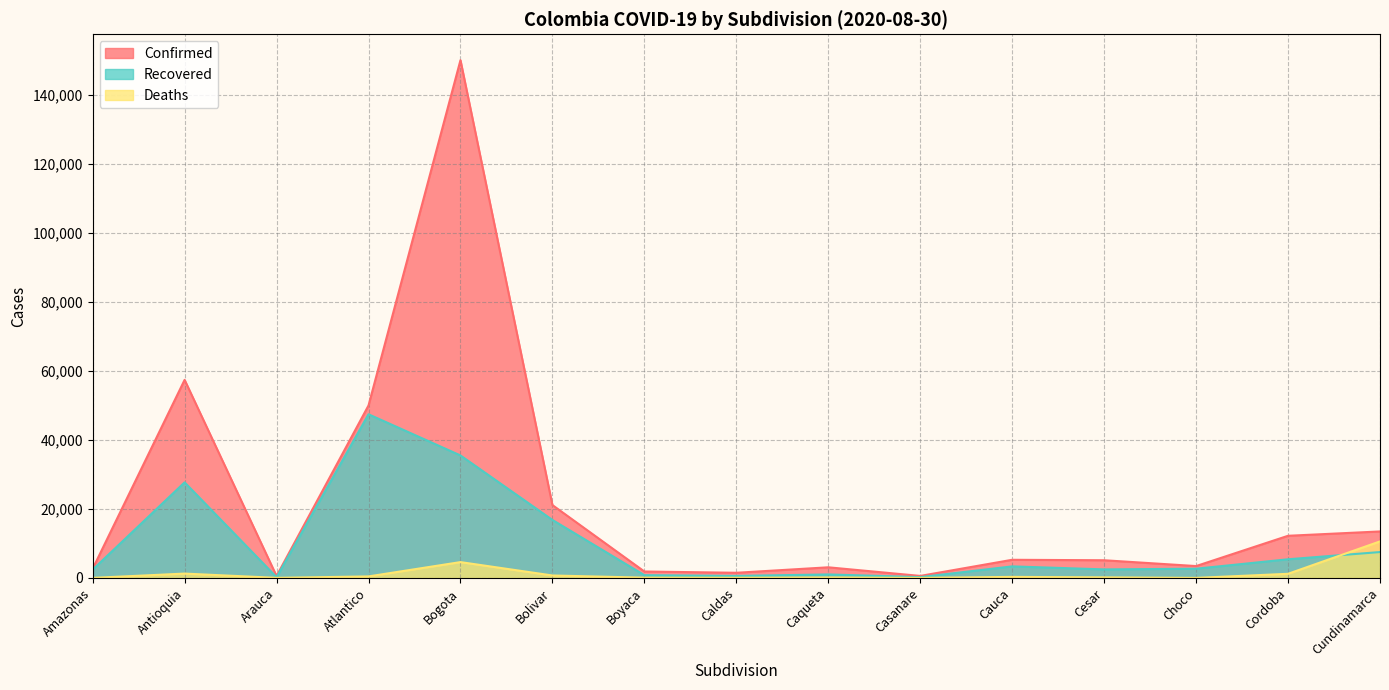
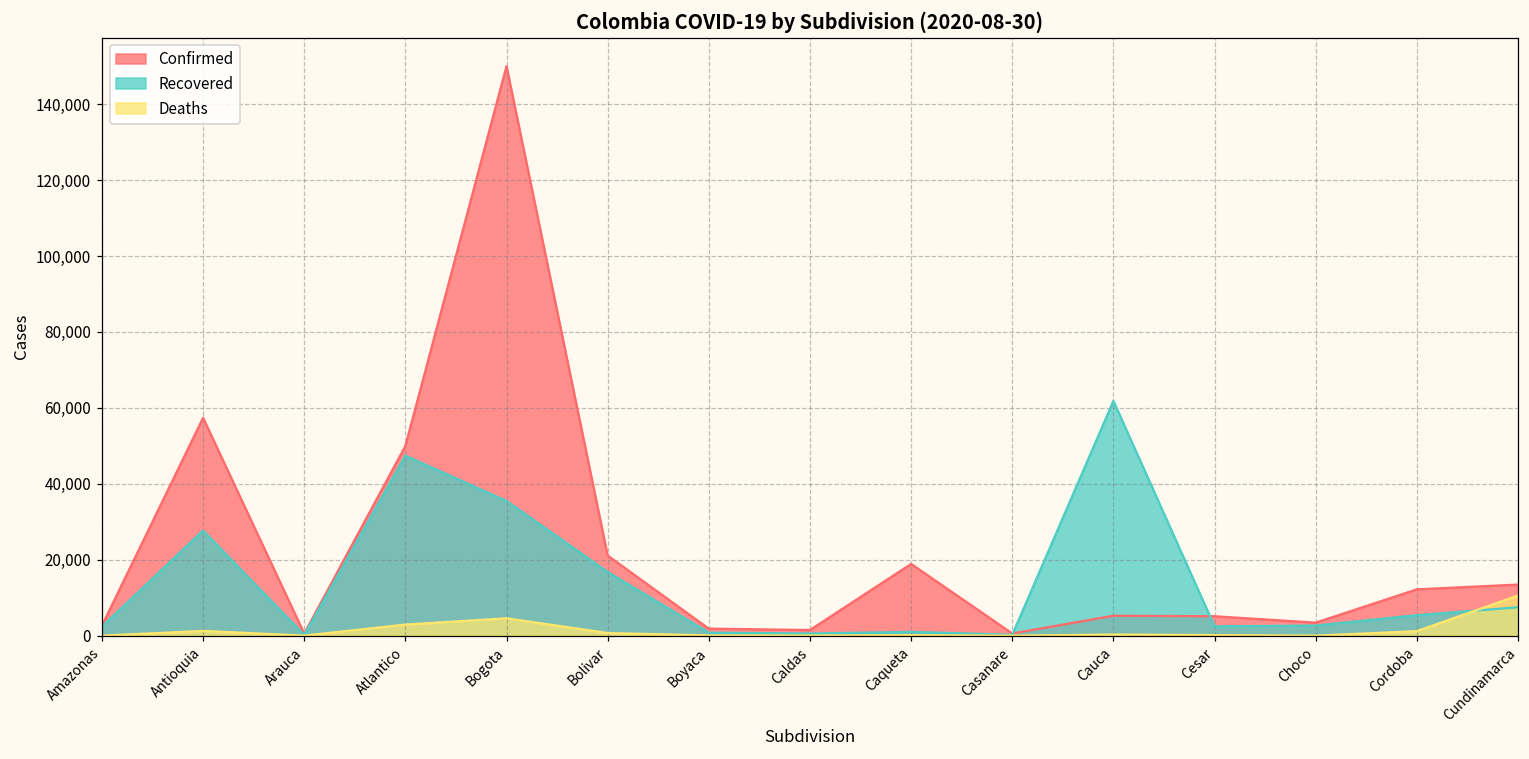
Deaths, Atlantico: 0 -> 3,000
Confirmed, Caqueta: 3,000 -> 19,000
Recovered, Cauca: 3,000 -> 62,000
